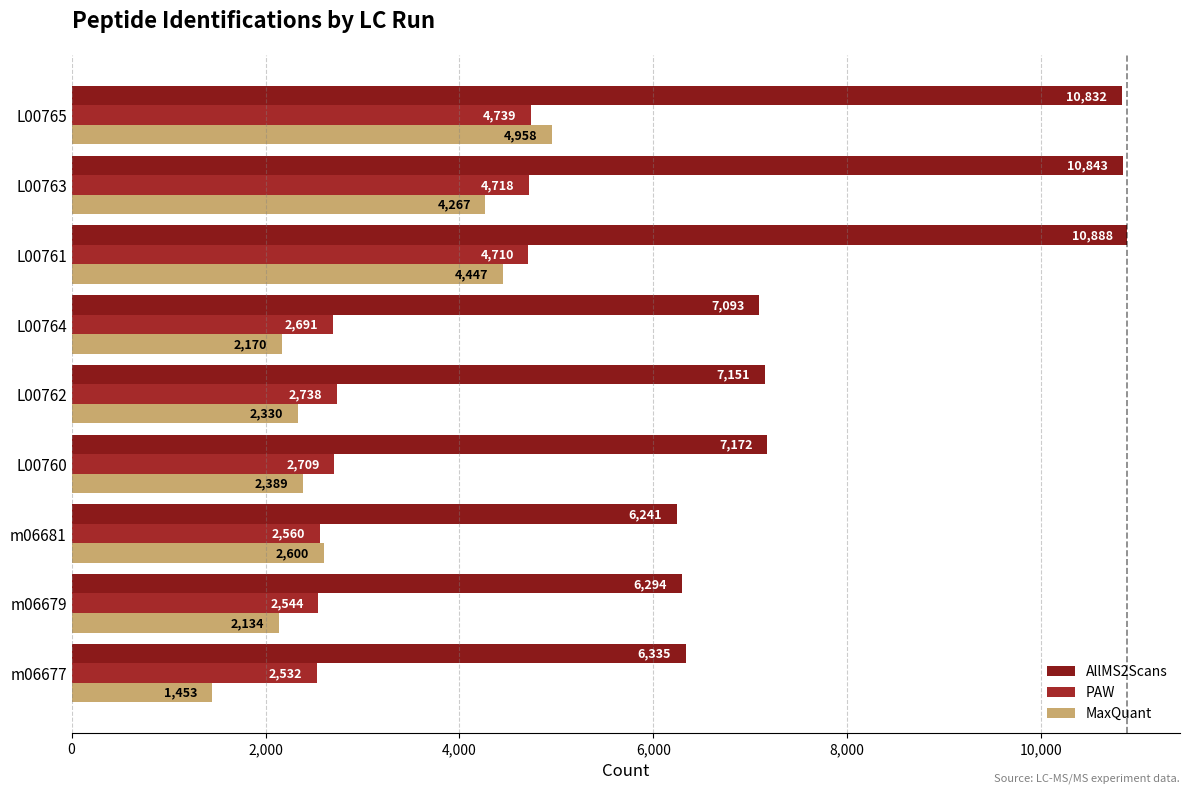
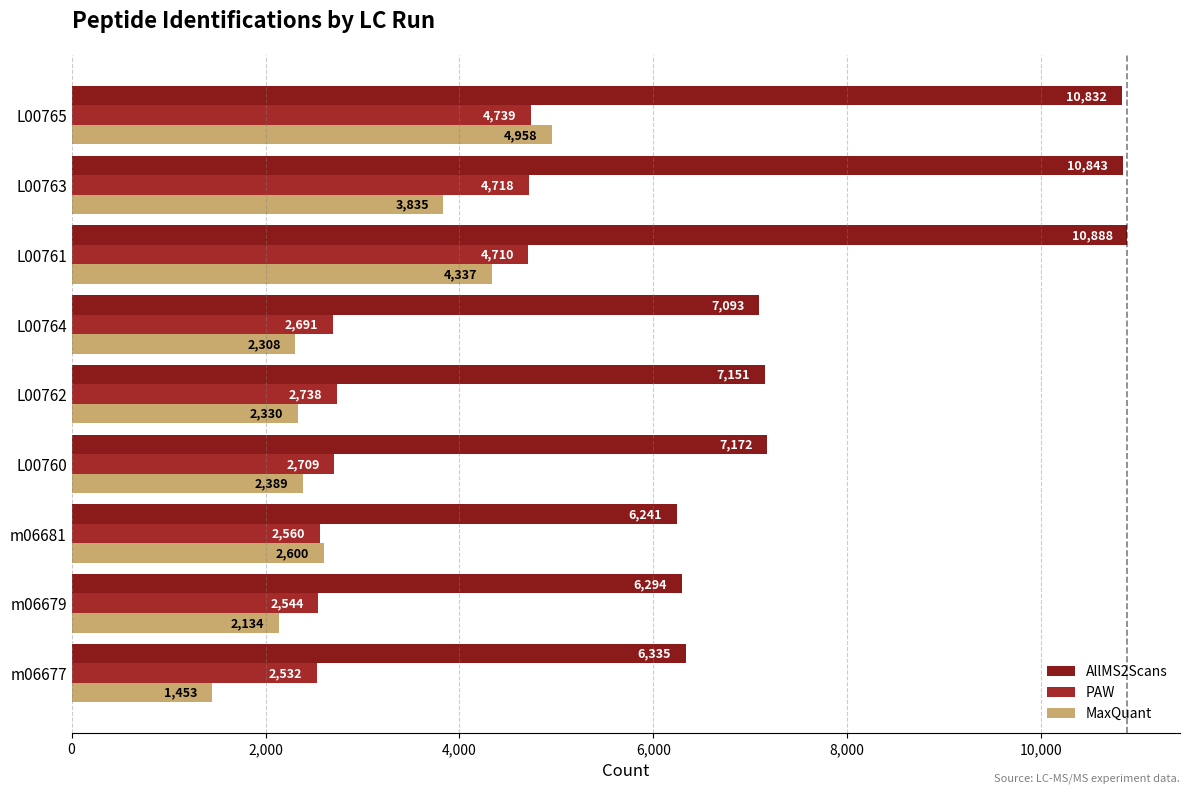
MaxQuant, L00763: 4,267 -> 3,835
MaxQuant, L00761: 4,447 -> 4,337
MaxQuant, L00764: 2,170 -> 2,308
